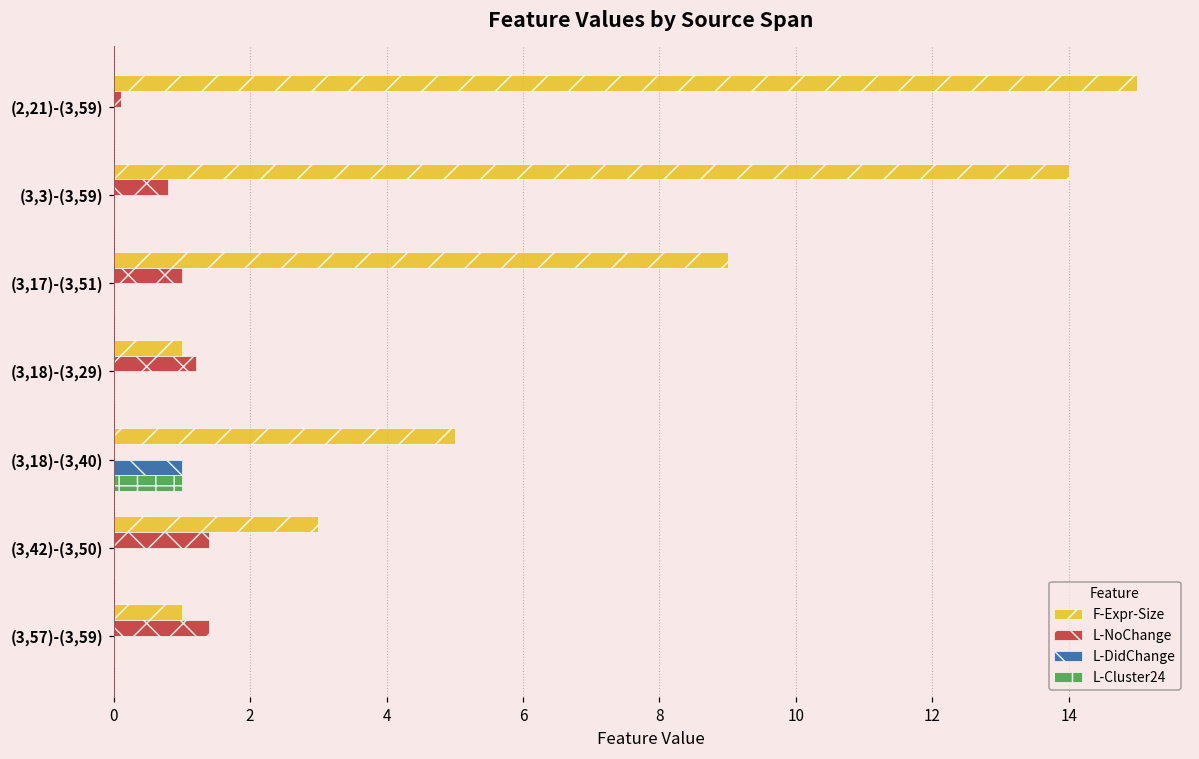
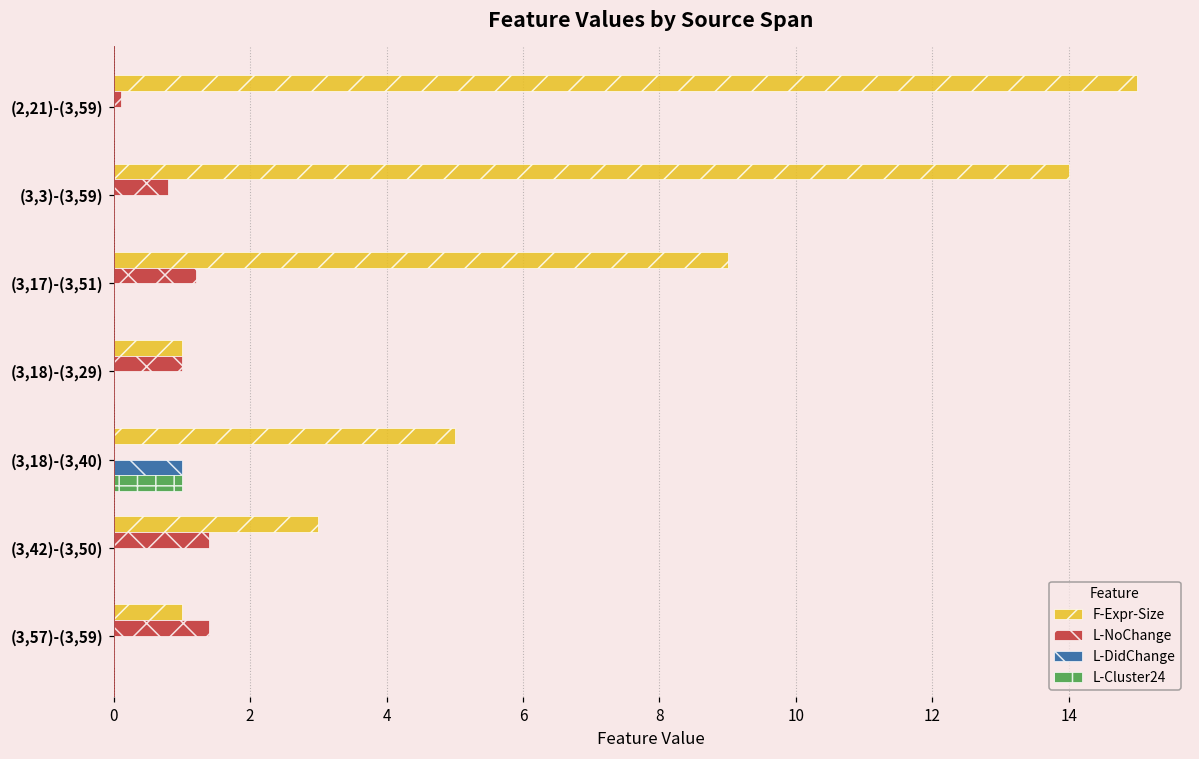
L-NoChange, (3,17)-(3,51): 1.0 -> 1.2
L-NoChange, (3,18)-(3,29): 1.2 -> 1.0
